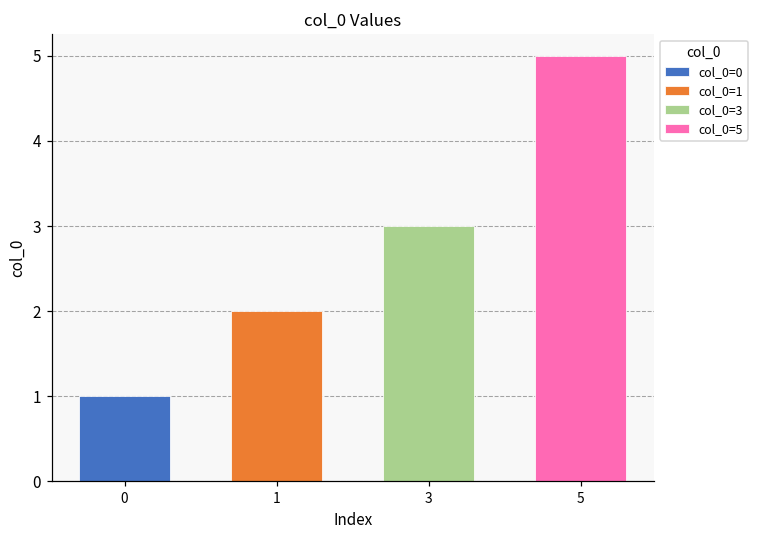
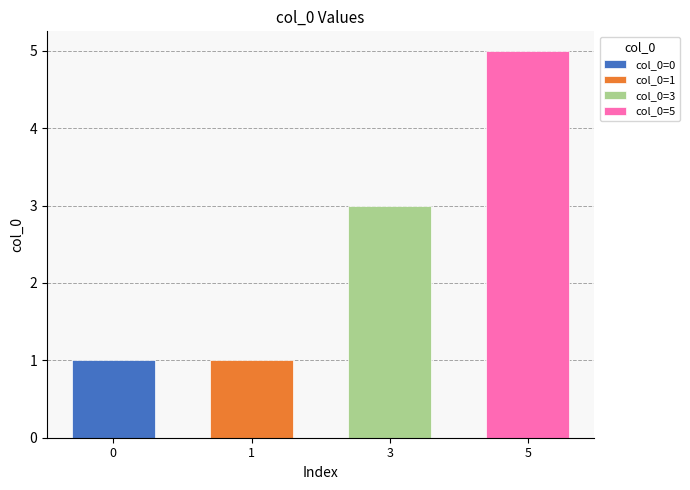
1: 2 -> 1
